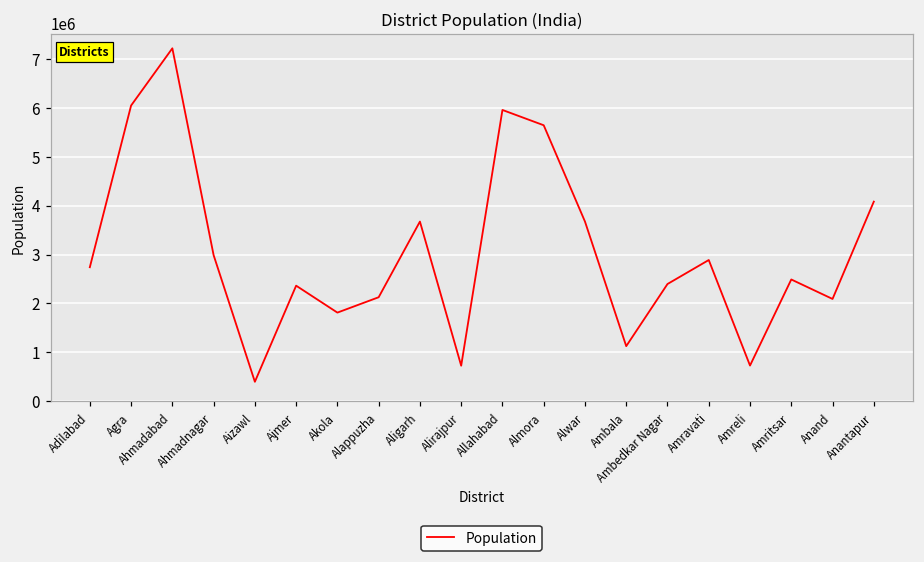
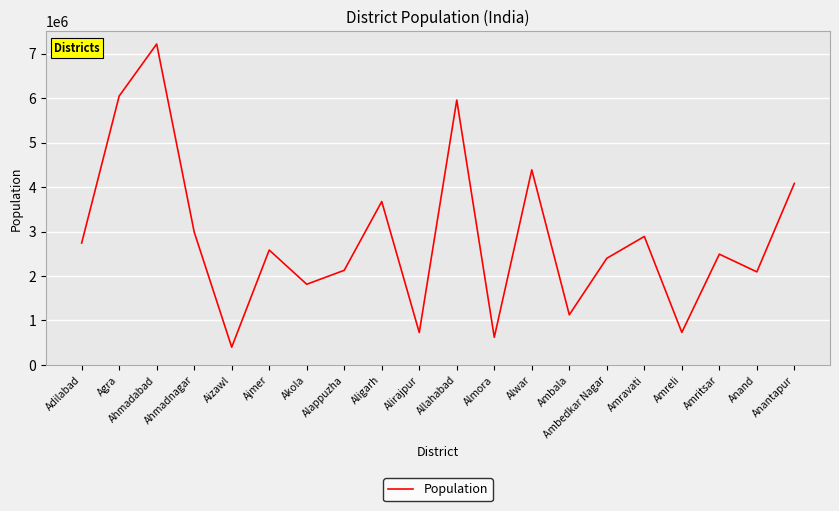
Ajmer: 2400000 -> 2600000
Almora: 5600000 -> 600000
Alwar: 3700000 -> 4400000
